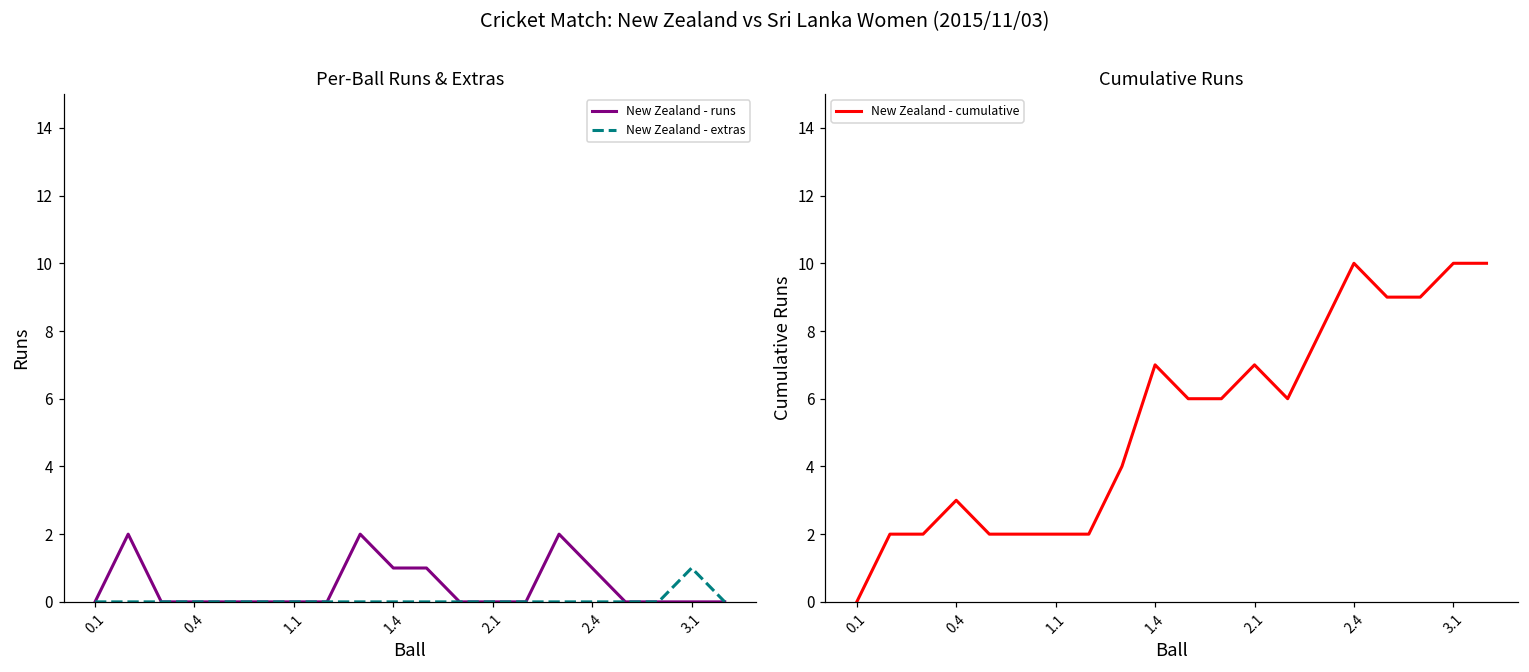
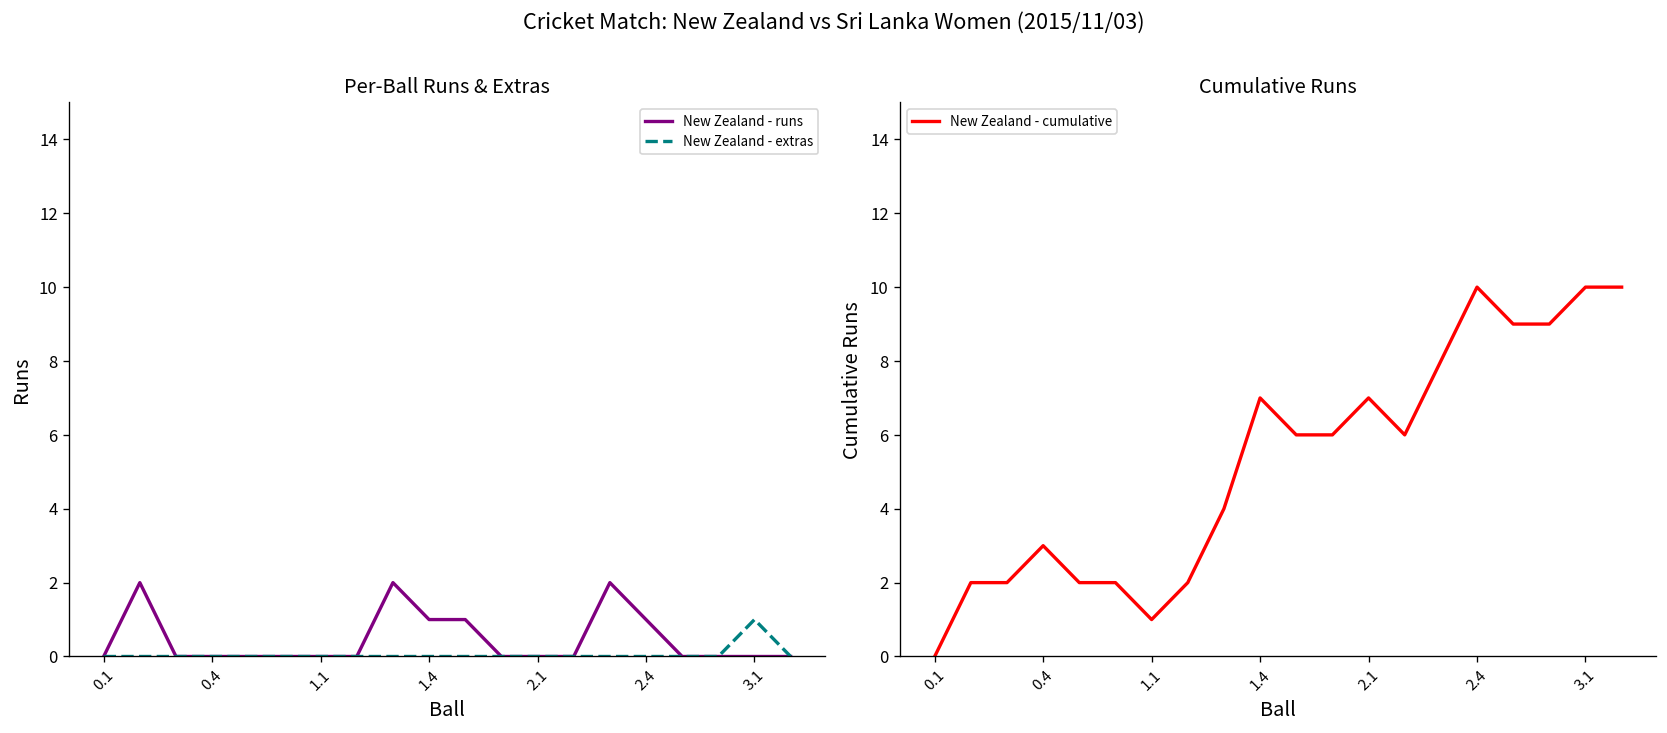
Cumulative Runs, 1.1: 2 -> 1
